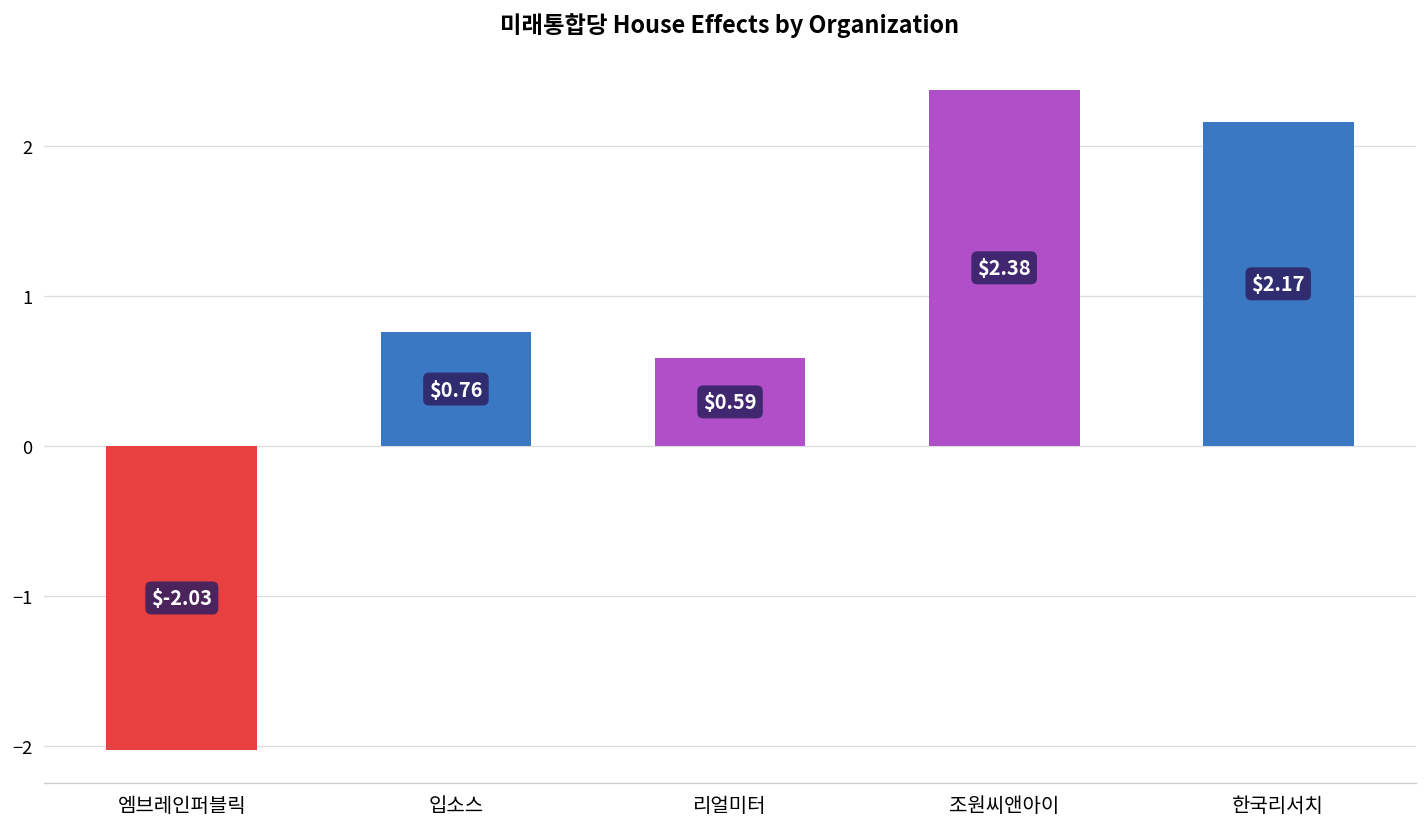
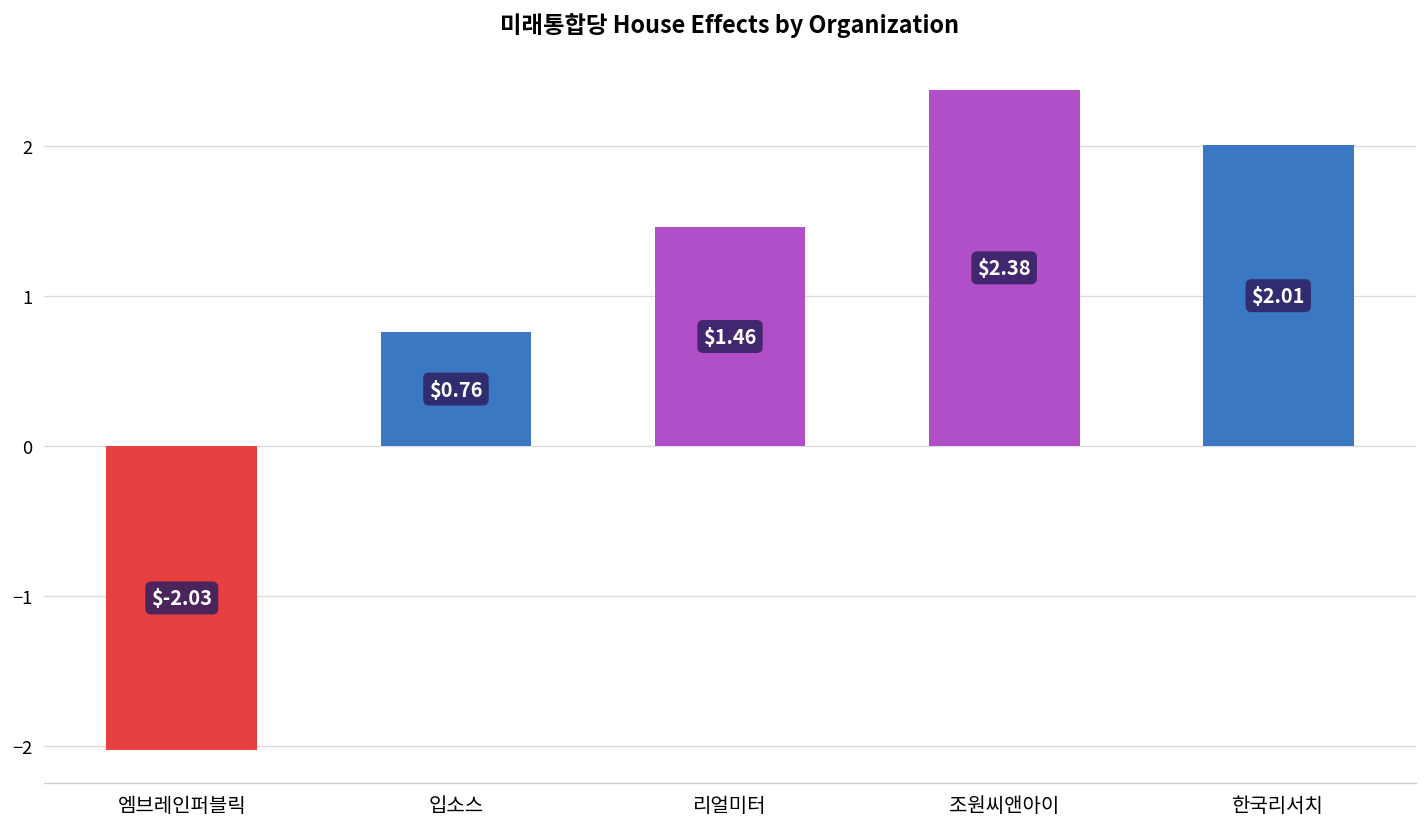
리얼미터: $0.59 -> $1.46
한국리서치: $2.17 -> $2.01
